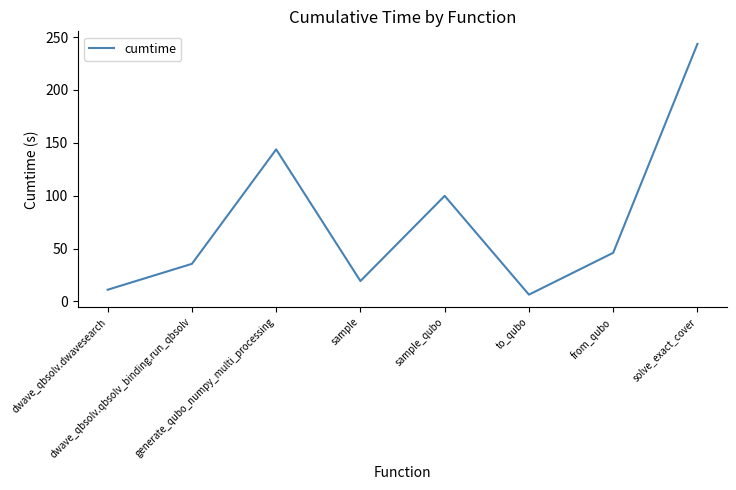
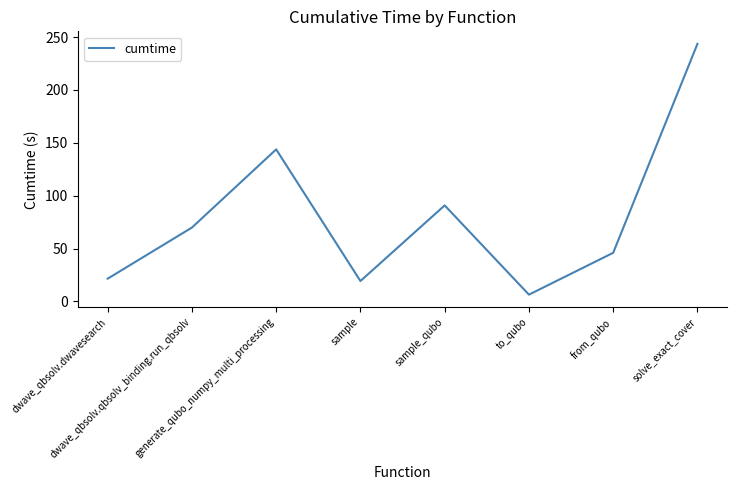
dwave_qbsolv.dwavesearch: 11 -> 21
dwave_qbsolv.qbsolv_binding.run_qbsolv: 36 -> 70
sample_qubo: 100 -> 91
